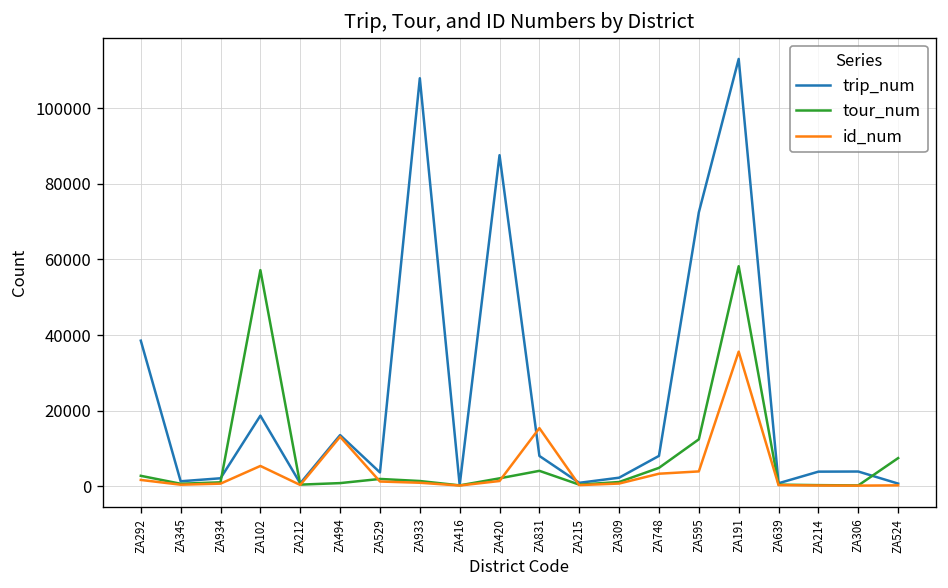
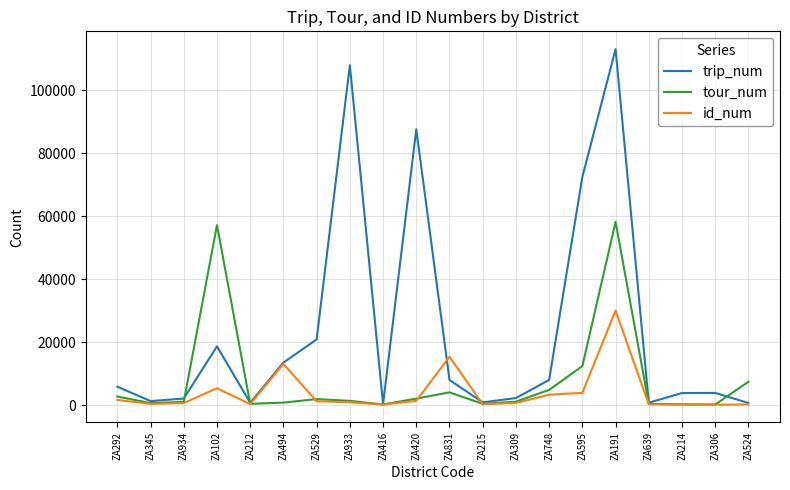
trip_num, ZA292: 39000 -> 6000
trip_num, ZA529: 4000 -> 21000
id_num, ZA191: 36000 -> 30000
